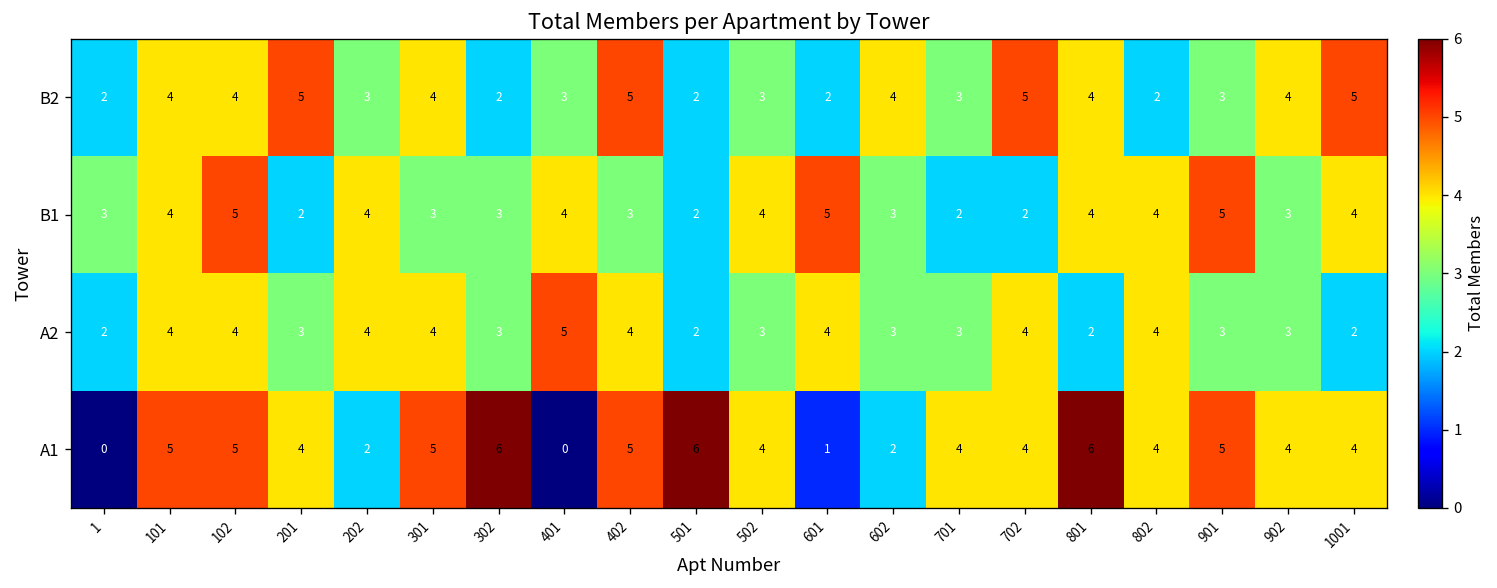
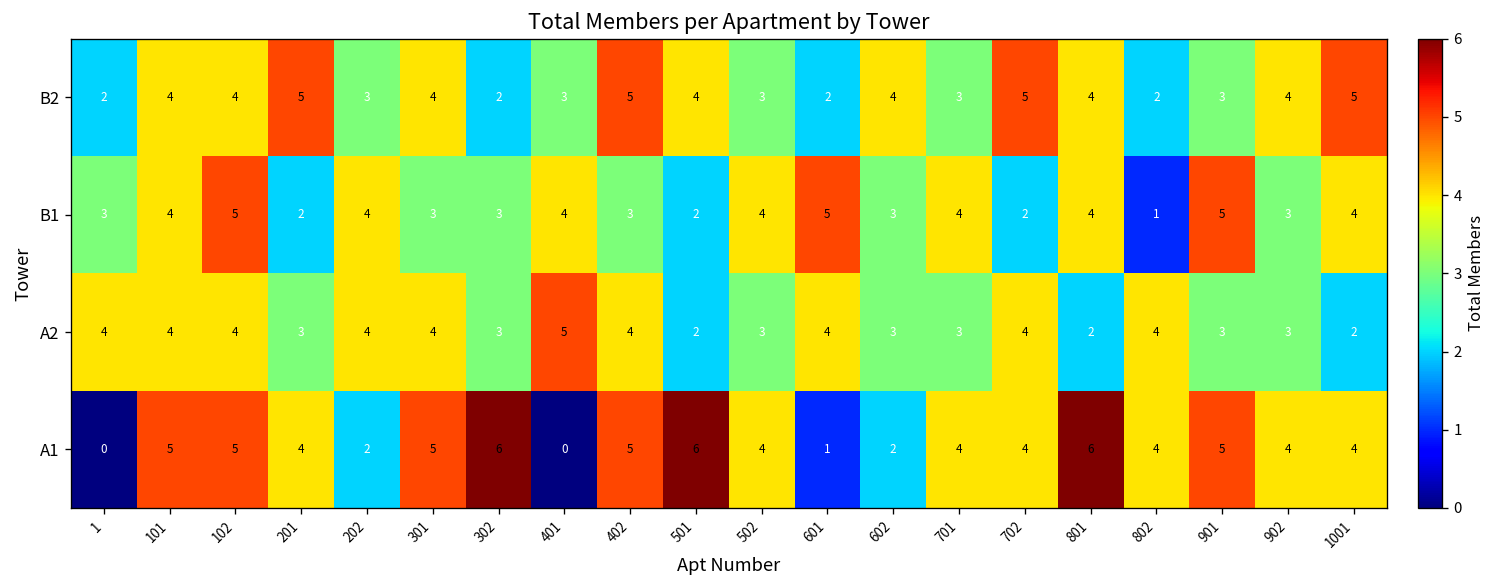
B2, 501: 2 -> 4
B1, 701: 2 -> 4
B1, 802: 4 -> 1
A2, 1: 2 -> 4
